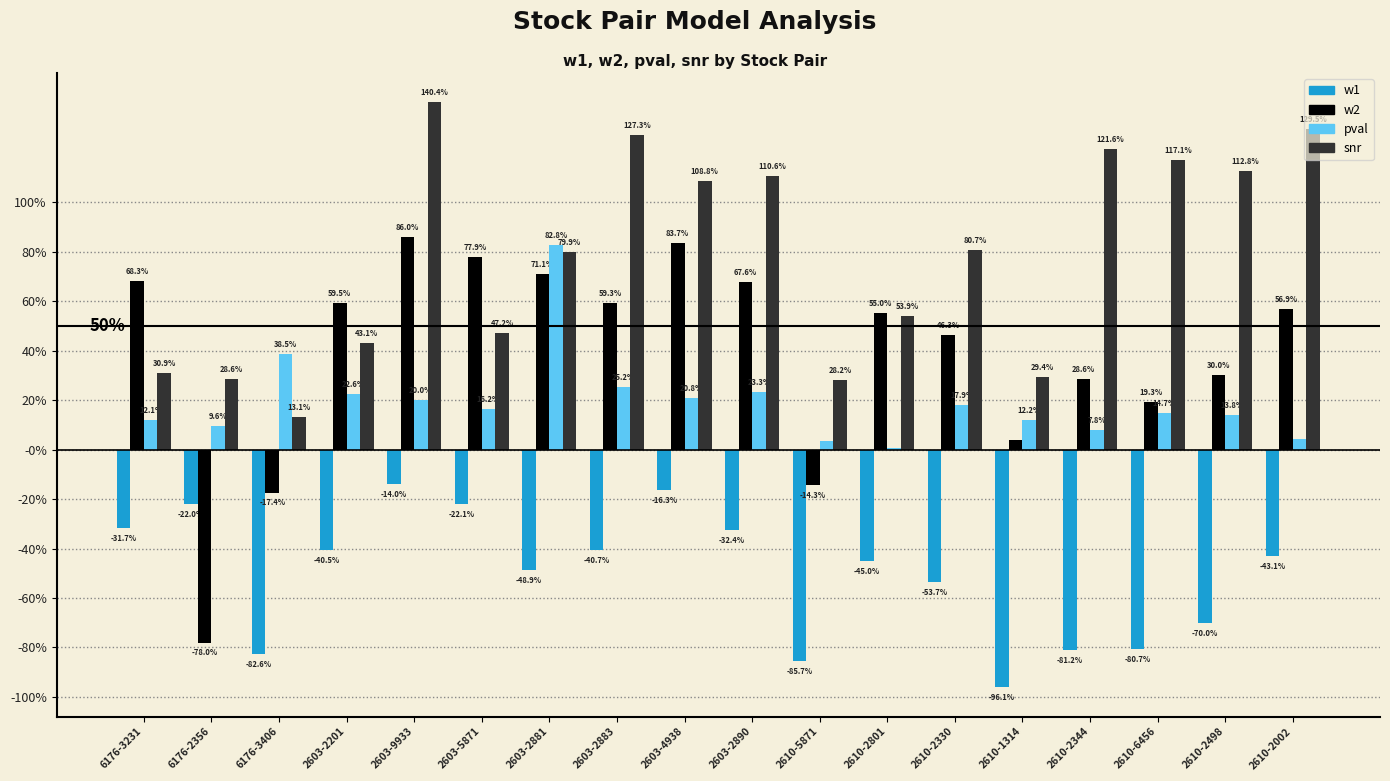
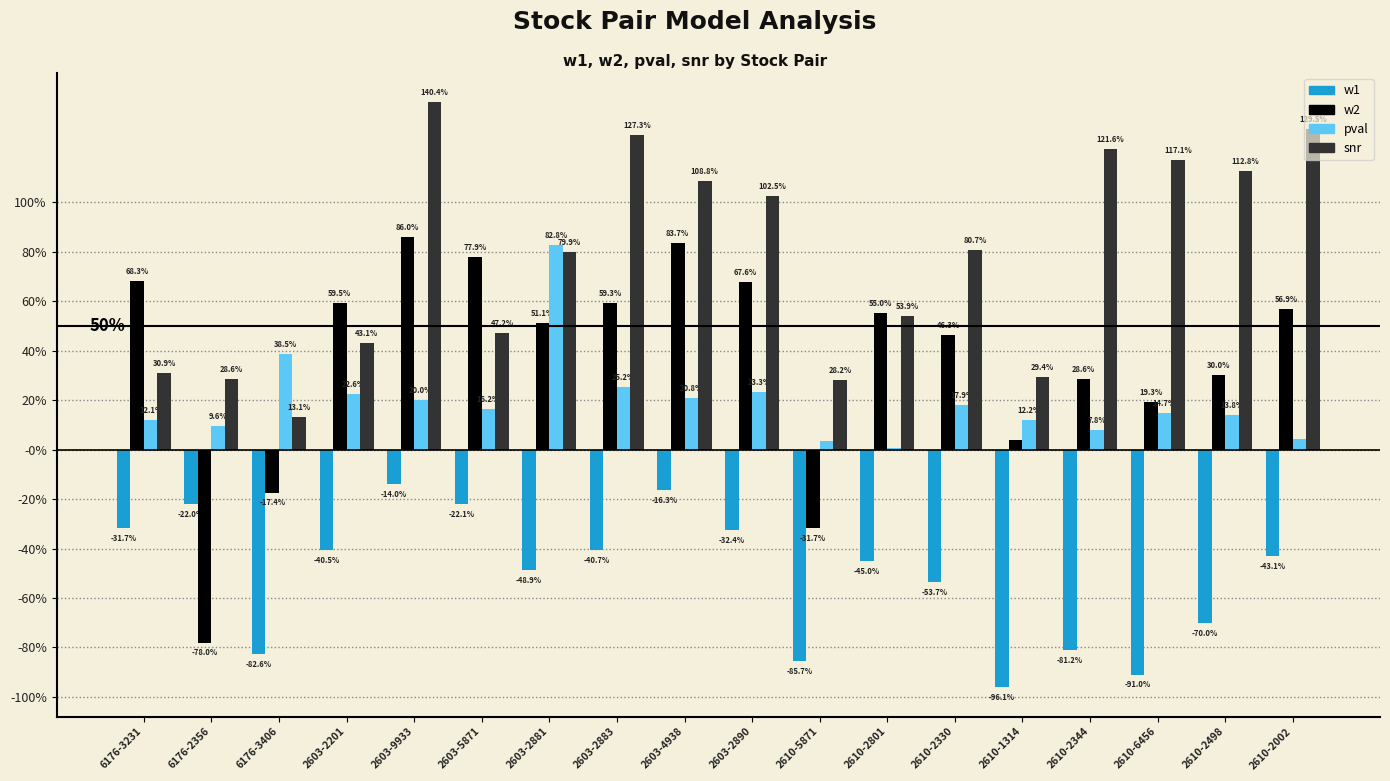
w2, 2603-2881: 71.1% -> 51.1%
snr, 2603-2890: 110.6% -> 102.5%
w2, 2610-5871: -14.3% -> -31.7%
w1, 2610-6456: -80.7% -> -91.0%
